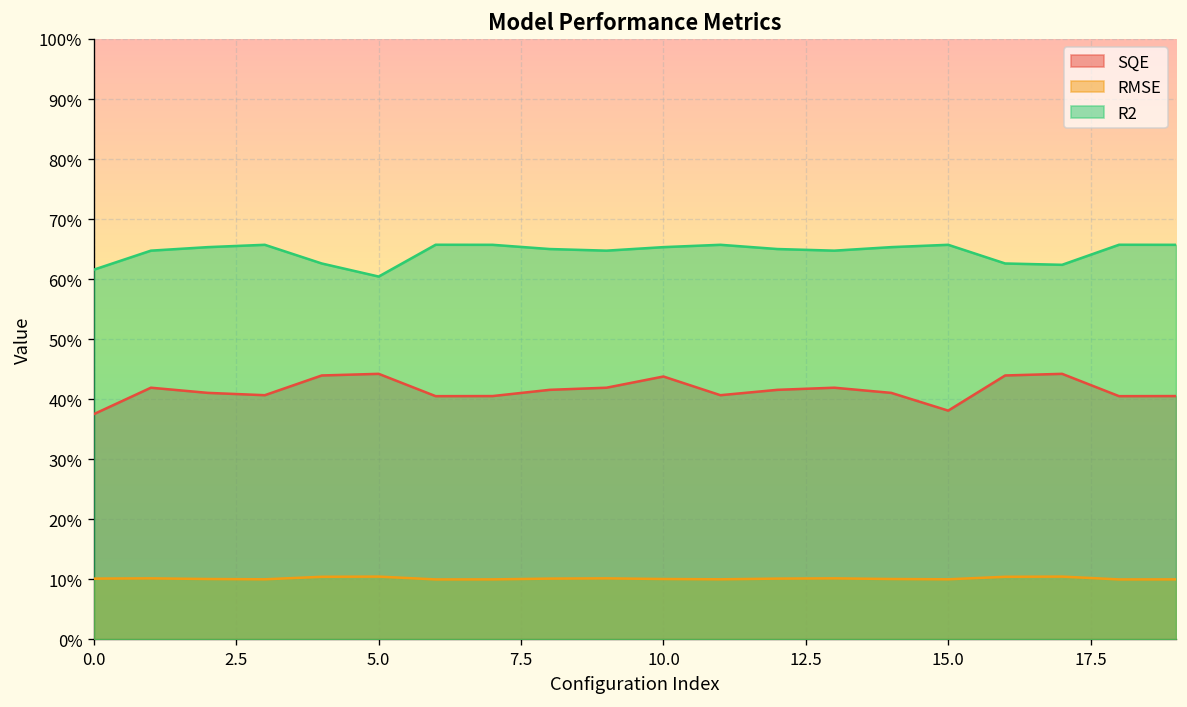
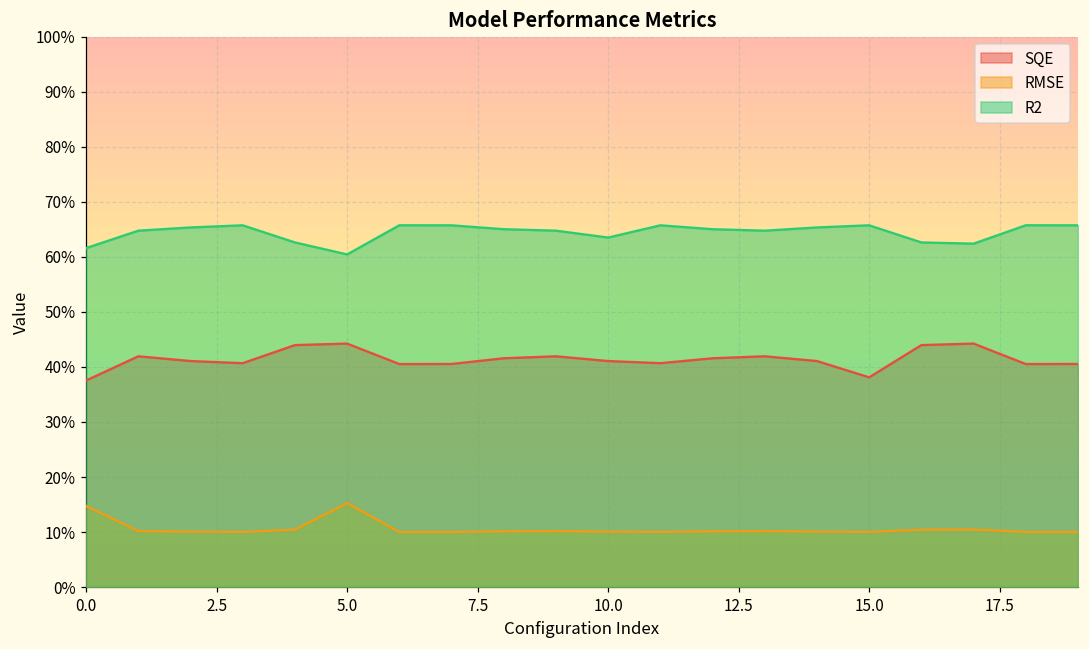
RMSE, 0.0: 10% -> 15%
RMSE, 5.0: 10% -> 15%
SQE, 10.0: 44% -> 41%
R2, 10.0: 65% -> 64%
